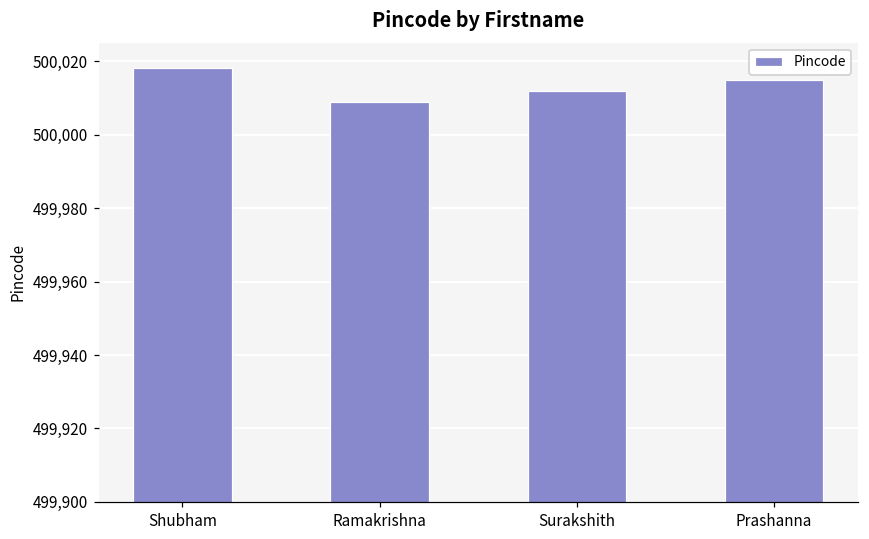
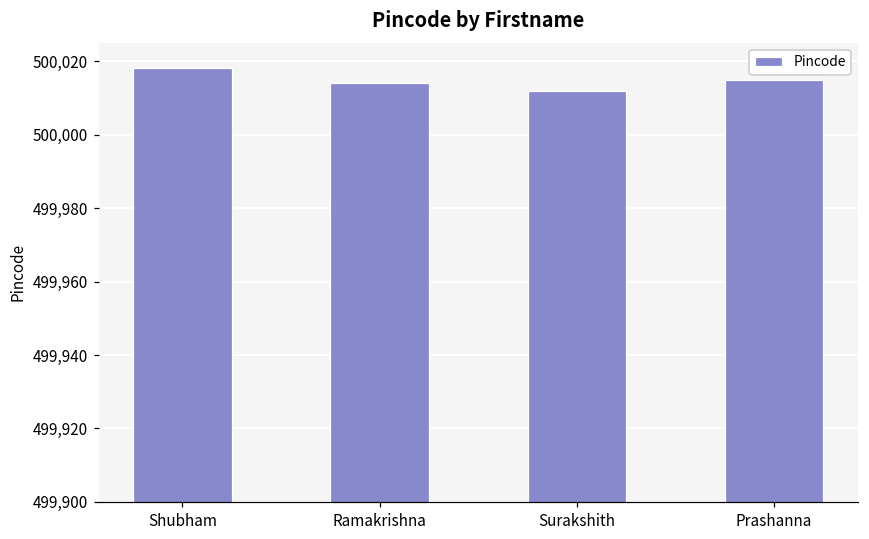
Ramakrishna: 500,009 -> 500,014
